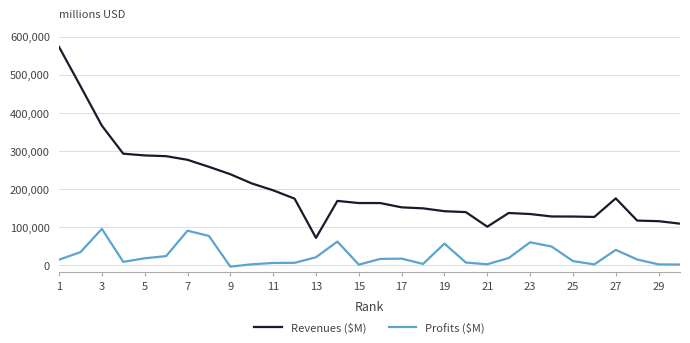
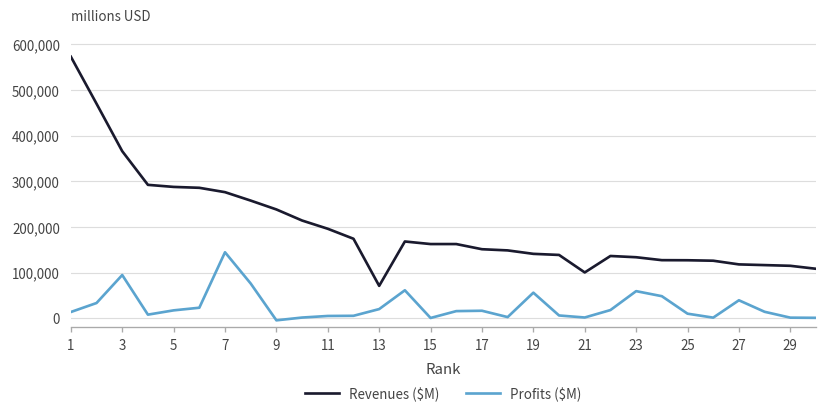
Profits ($M), 7: 90,000 -> 140,000
Revenues ($M), 27: 170,000 -> 120,000
